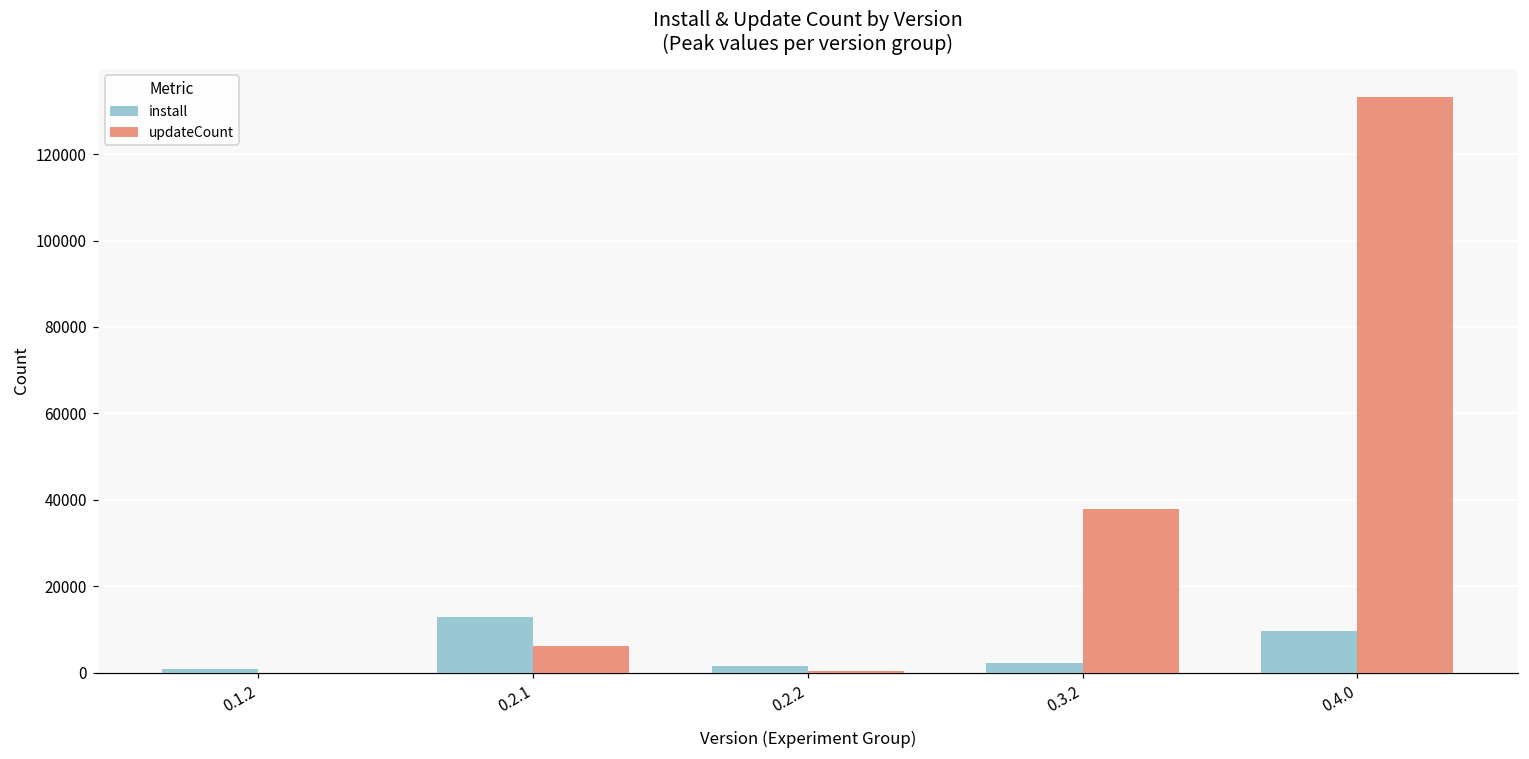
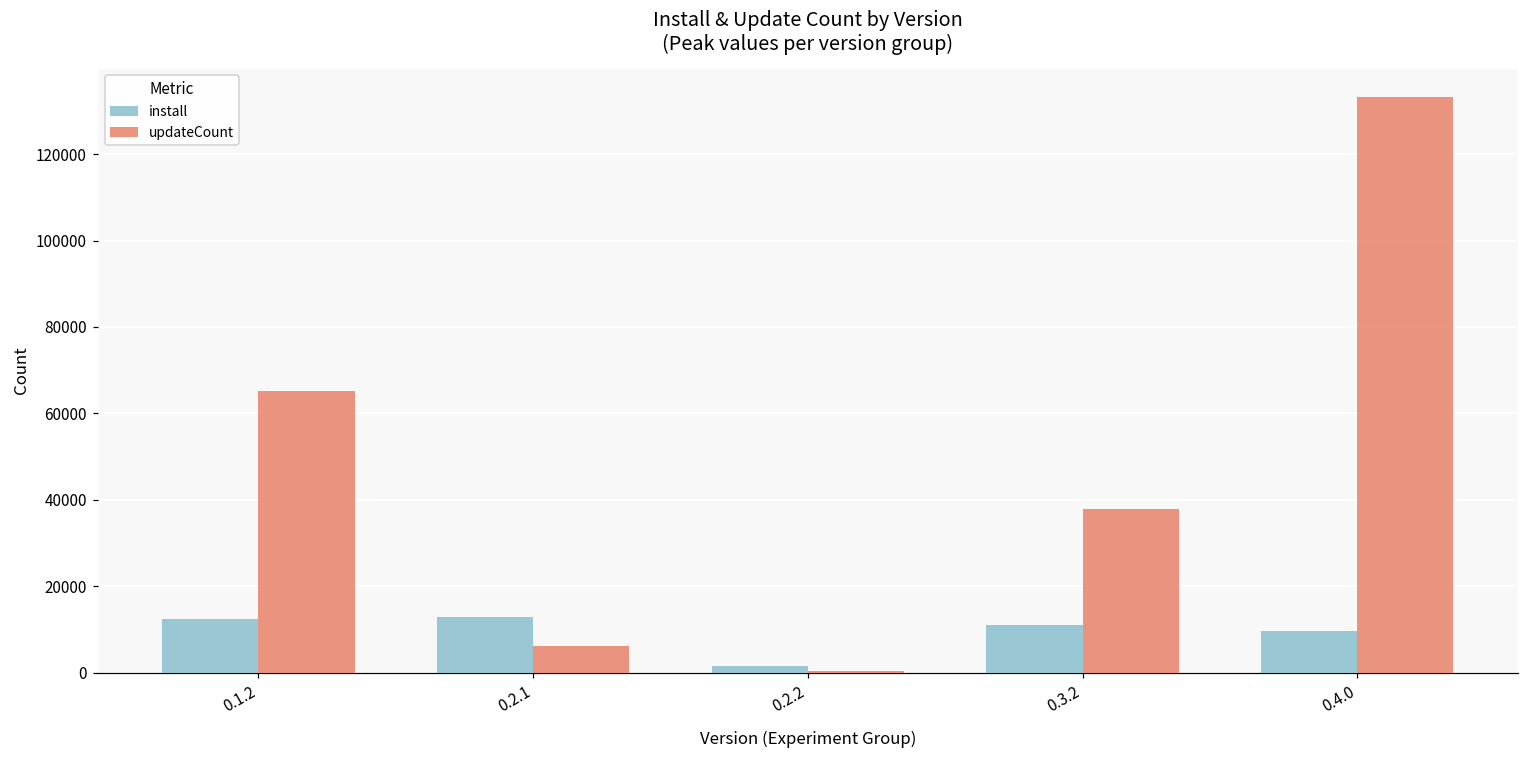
install, 0.1.2: 1000 -> 12000
updateCount, 0.1.2: 0 -> 65000
install, 0.3.2: 2000 -> 11000
